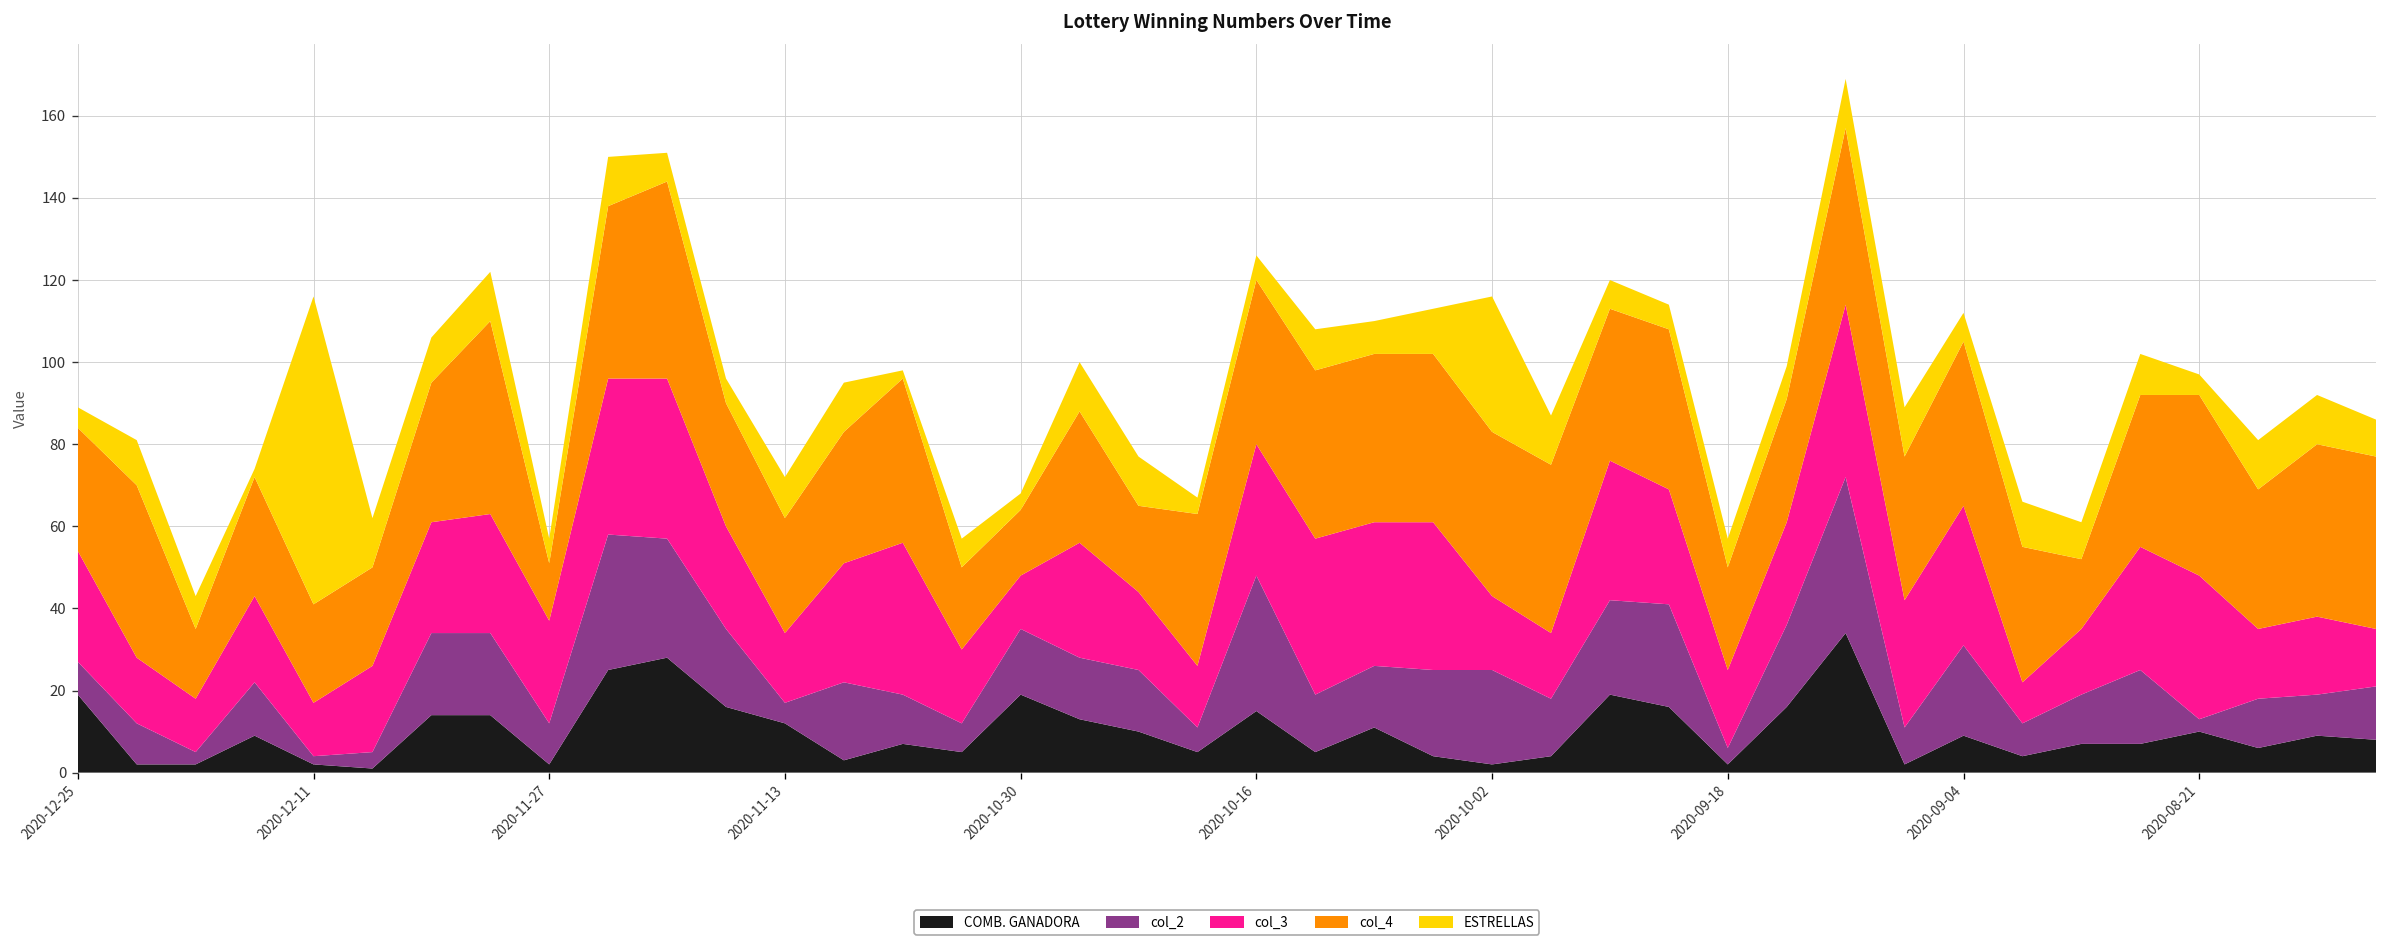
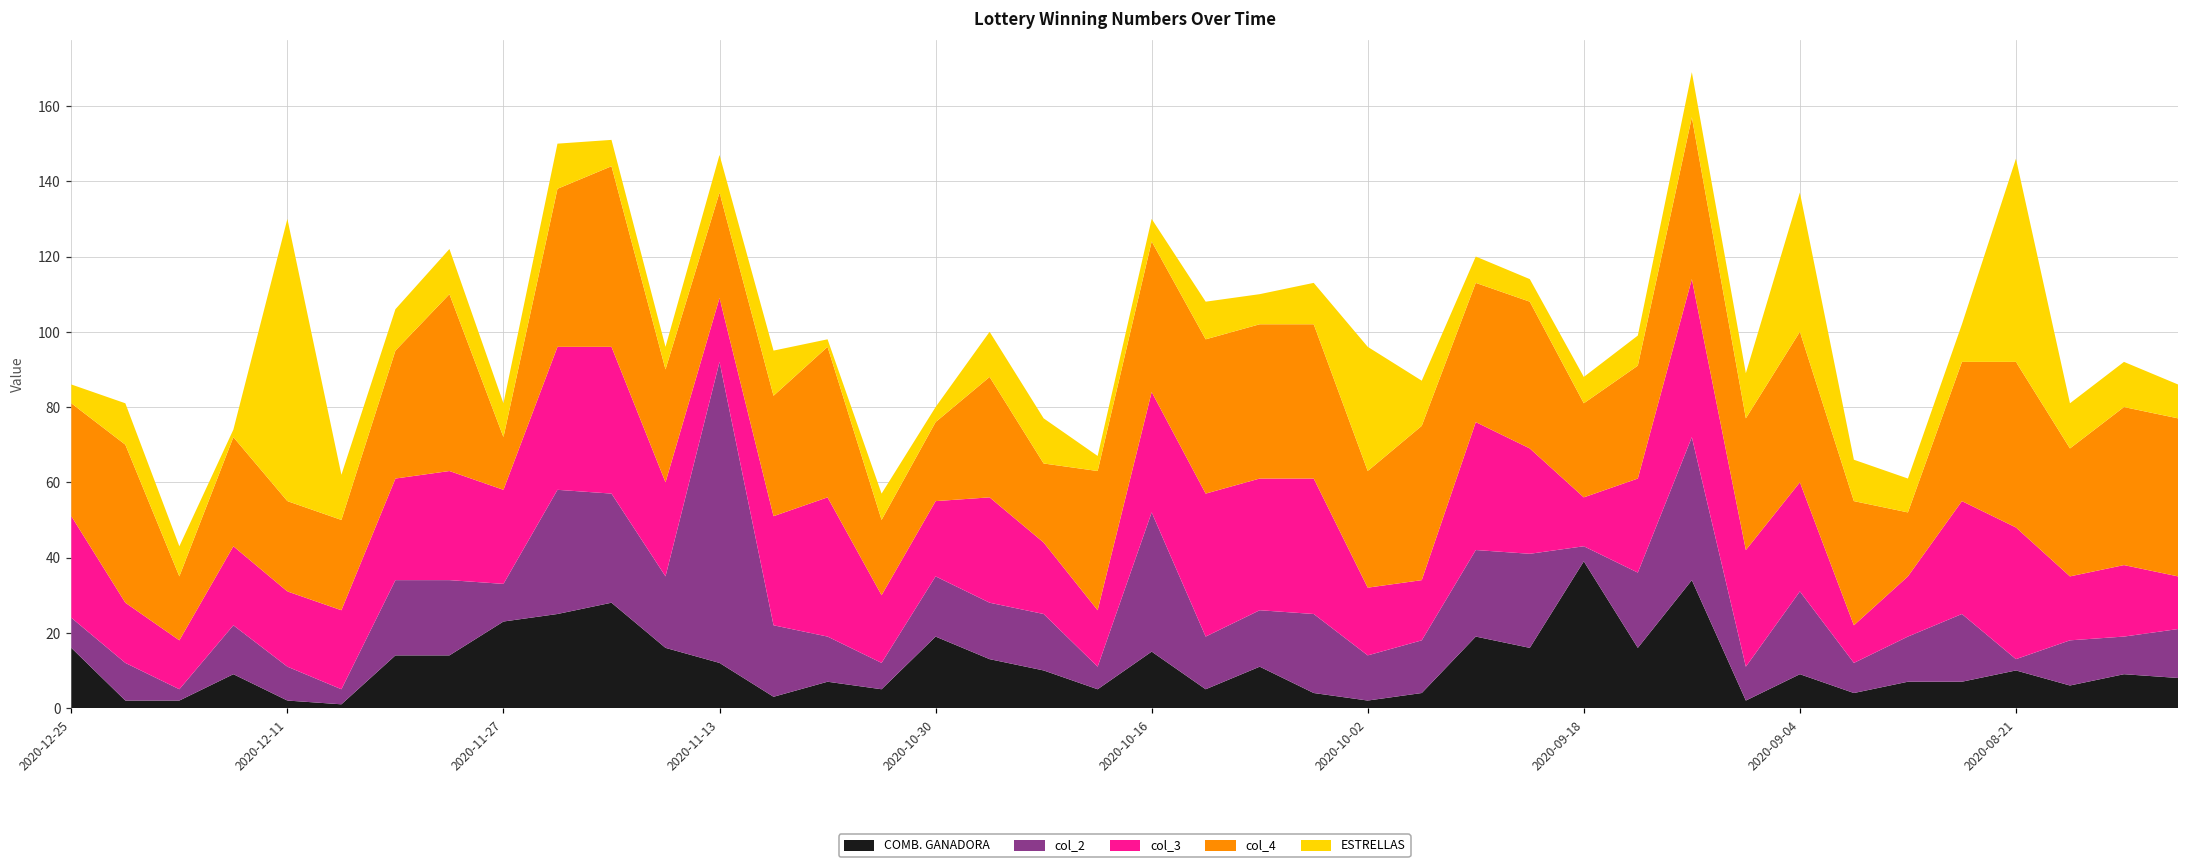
COMB. GANADORA, 2020-12-25: 19 -> 16
col_2, 2020-12-11: 2 -> 9
col_3, 2020-12-11: 13 -> 20
COMB. GANADORA, 2020-11-27: 2 -> 23
ESTRELLAS, 2020-11-27: 6 -> 9
col_2, 2020-11-13: 5 -> 80
col_3, 2020-10-30: 13 -> 20
col_4, 2020-10-30: 16 -> 21
col_2, 2020-10-16: 33 -> 37
col_2, 2020-10-02: 23 -> 12
col_4, 2020-10-02: 40 -> 31
COMB. GANADORA, 2020-09-18: 2 -> 39
col_3, 2020-09-18: 19 -> 13
col_3, 2020-09-04: 34 -> 29
ESTRELLAS, 2020-09-04: 7 -> 37
ESTRELLAS, 2020-08-21: 5 -> 54
